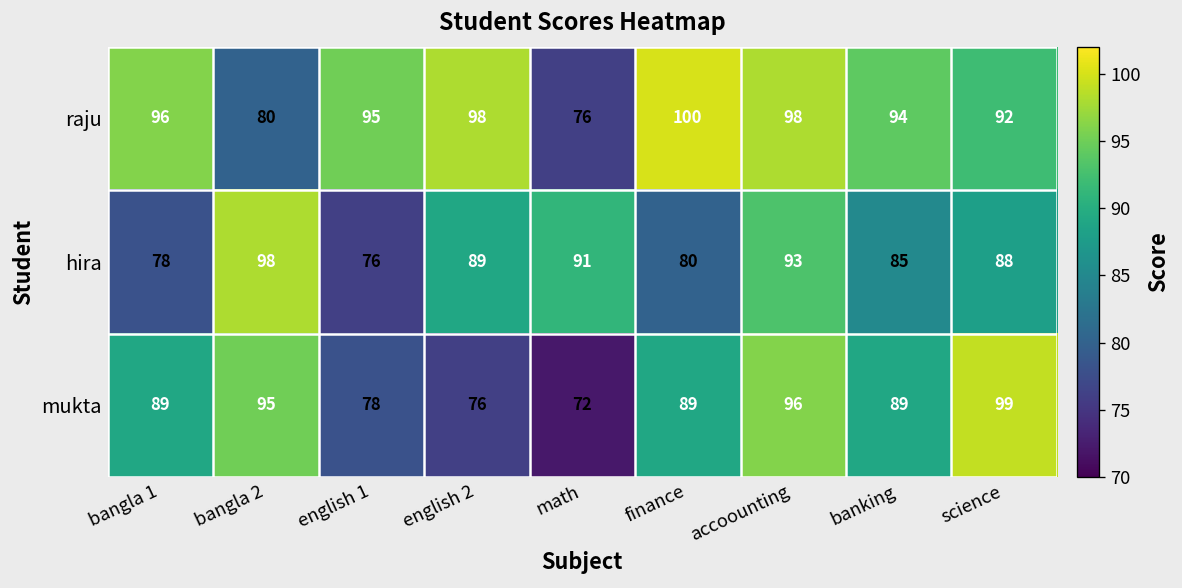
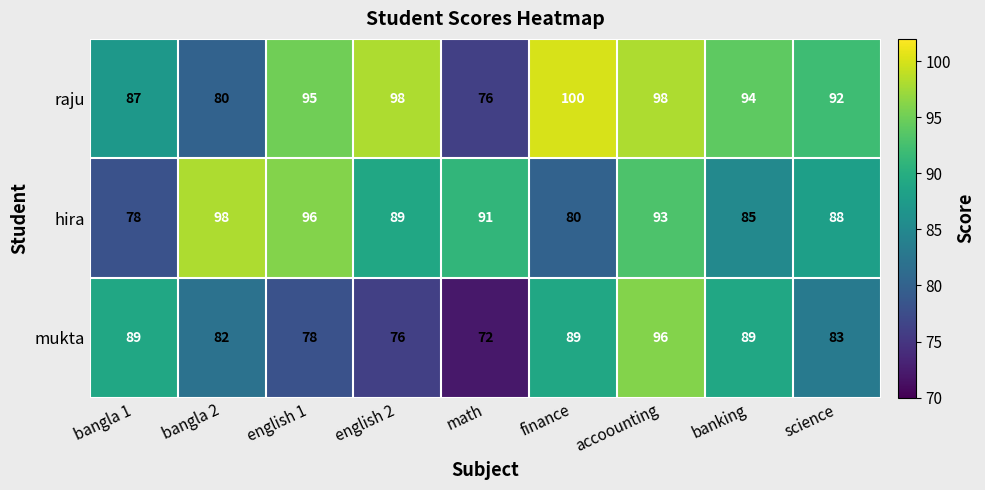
raju, bangla 1: 96 -> 87
hira, english 1: 76 -> 96
mukta, bangla 2: 95 -> 82
mukta, science: 99 -> 83
